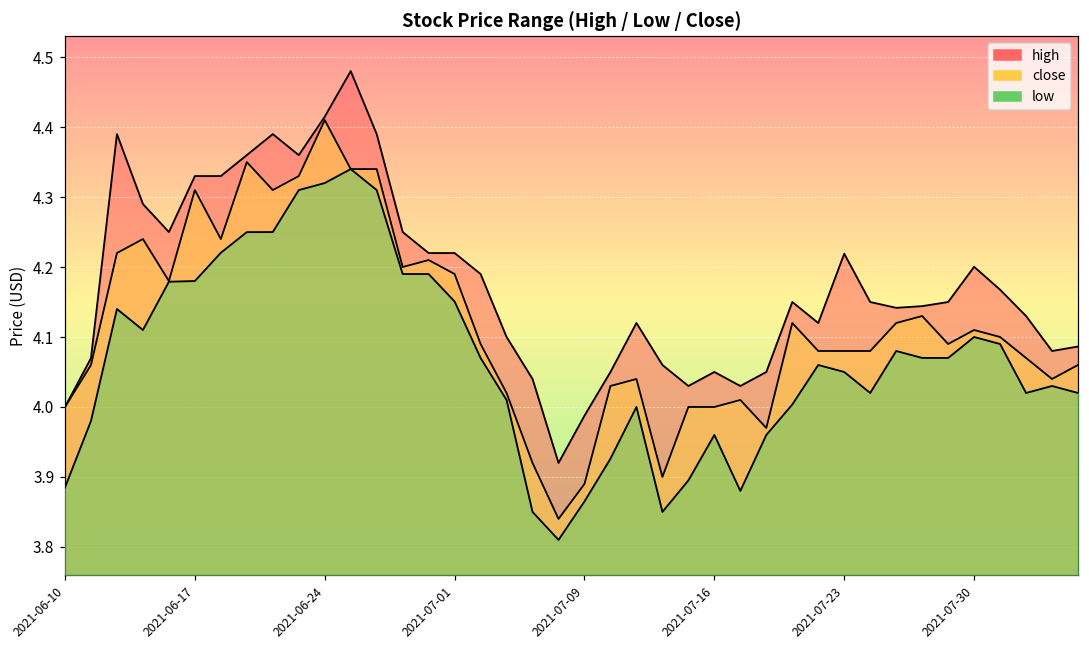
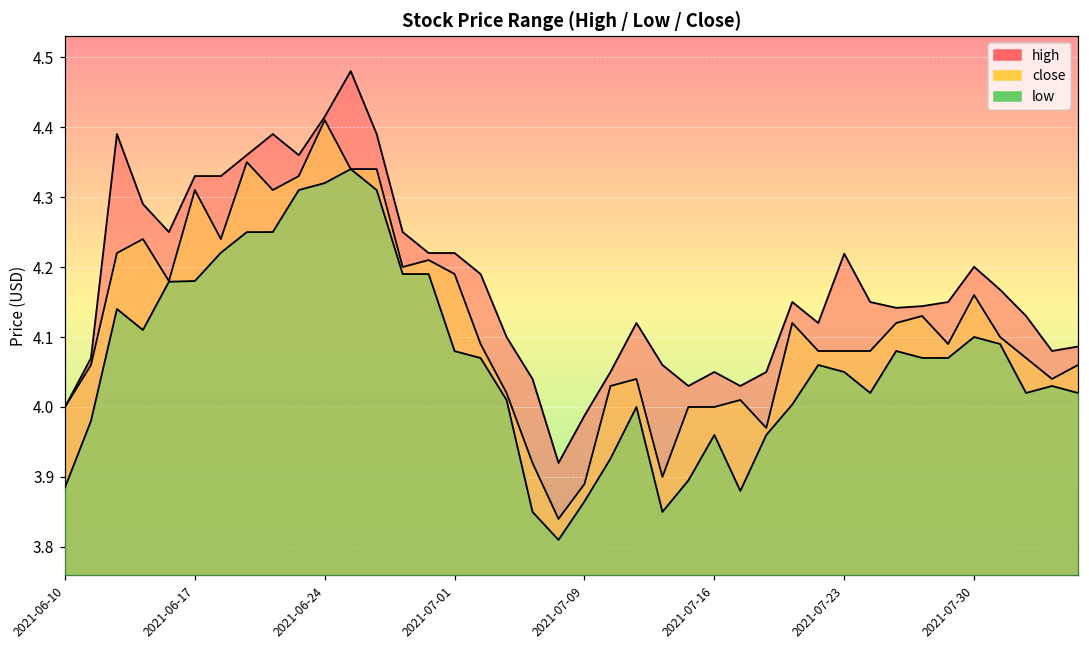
low, 2021-07-01: 4.15 -> 4.08
close, 2021-07-30: 4.11 -> 4.16
